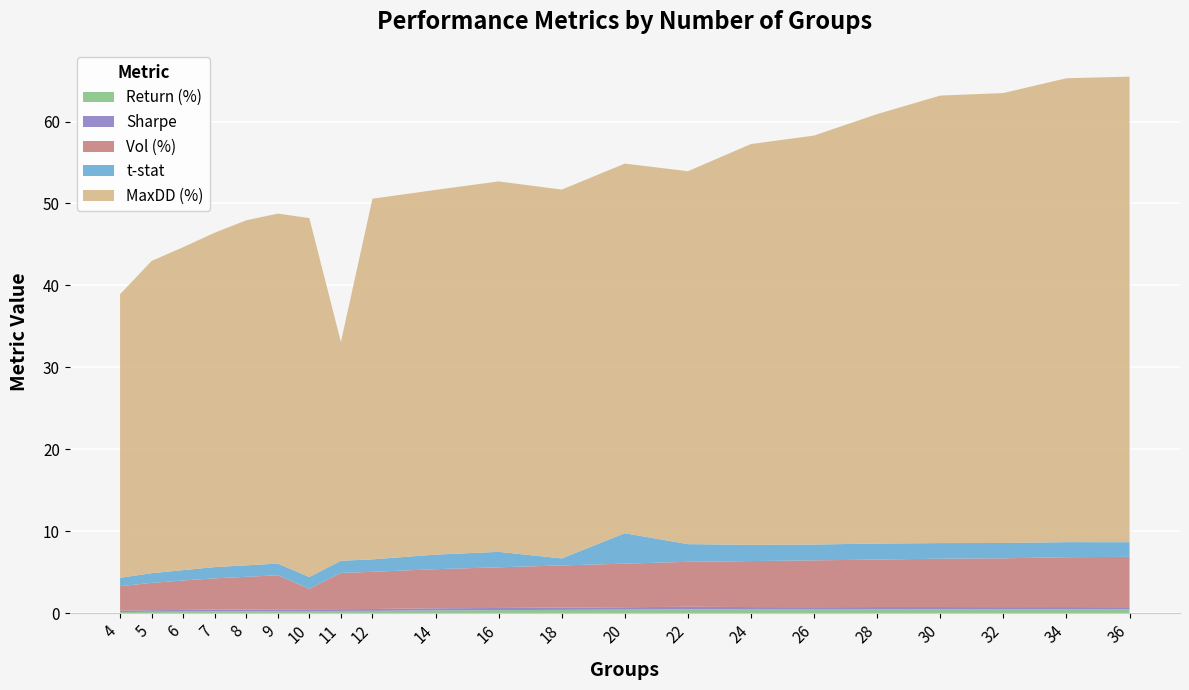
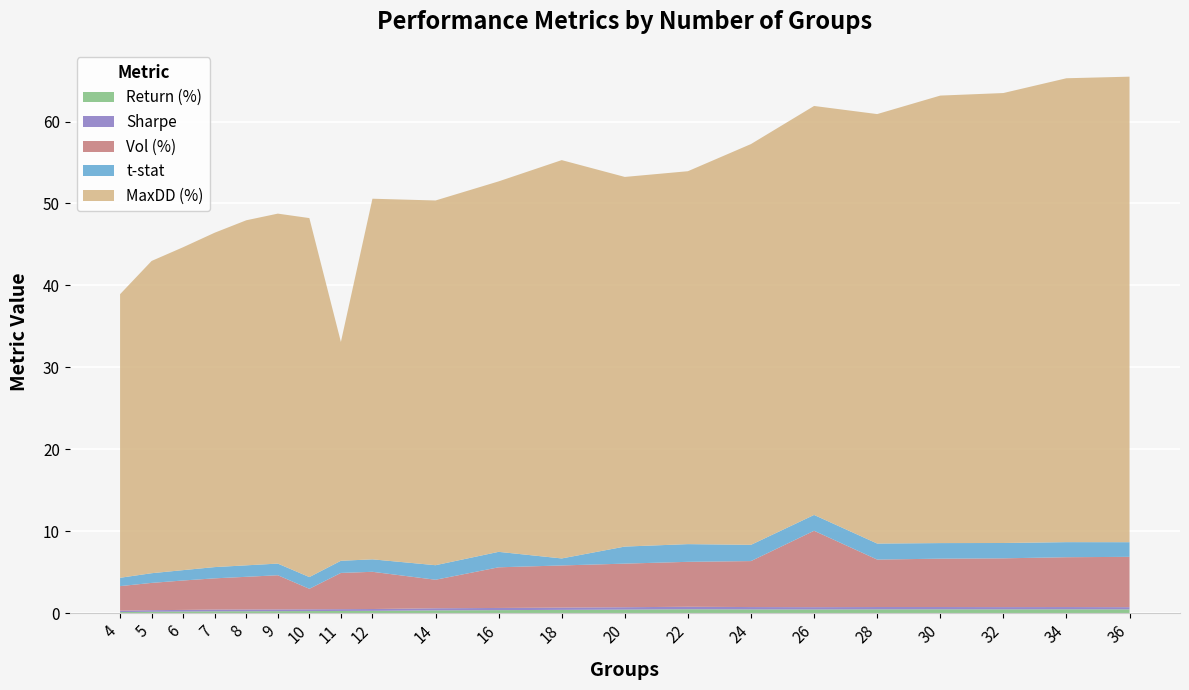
Vol (%), 14: 5 -> 3
MaxDD (%), 18: 45 -> 49
t-stat, 20: 4 -> 2
Vol (%), 26: 6 -> 9
